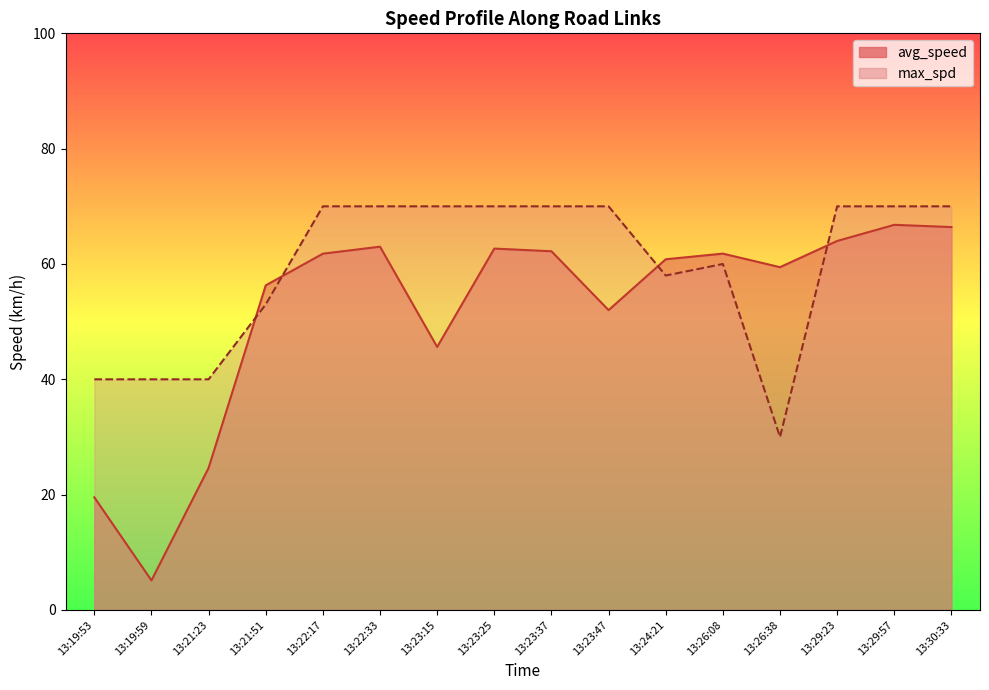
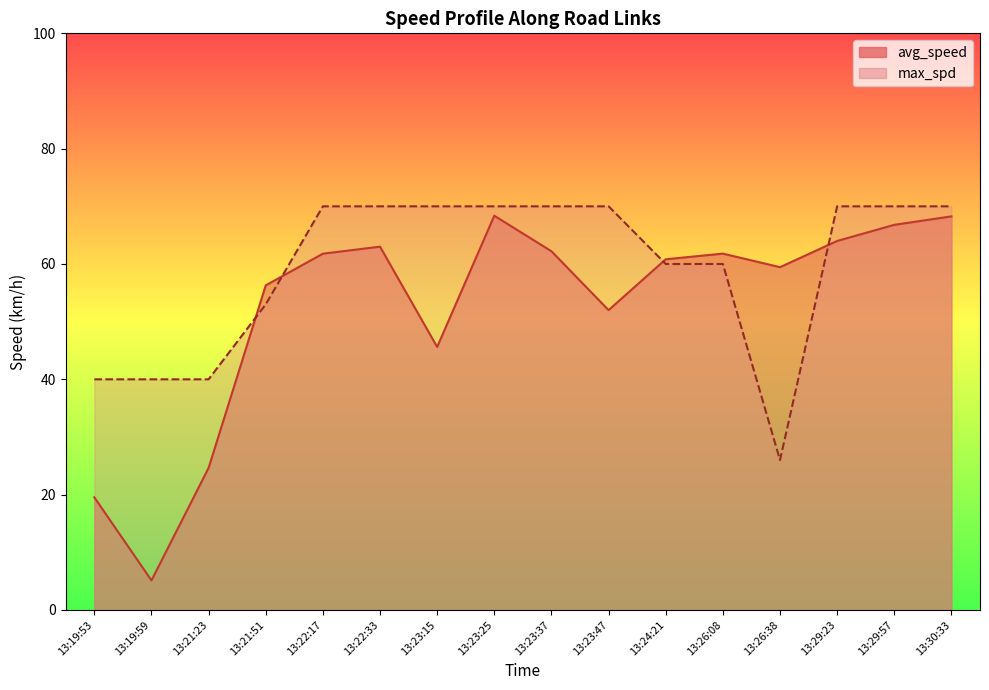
avg_speed, 13:23:25: 63 -> 68
max_spd, 13:24:21: 58 -> 60
max_spd, 13:26:38: 30 -> 26
avg_speed, 13:30:33: 66 -> 68
